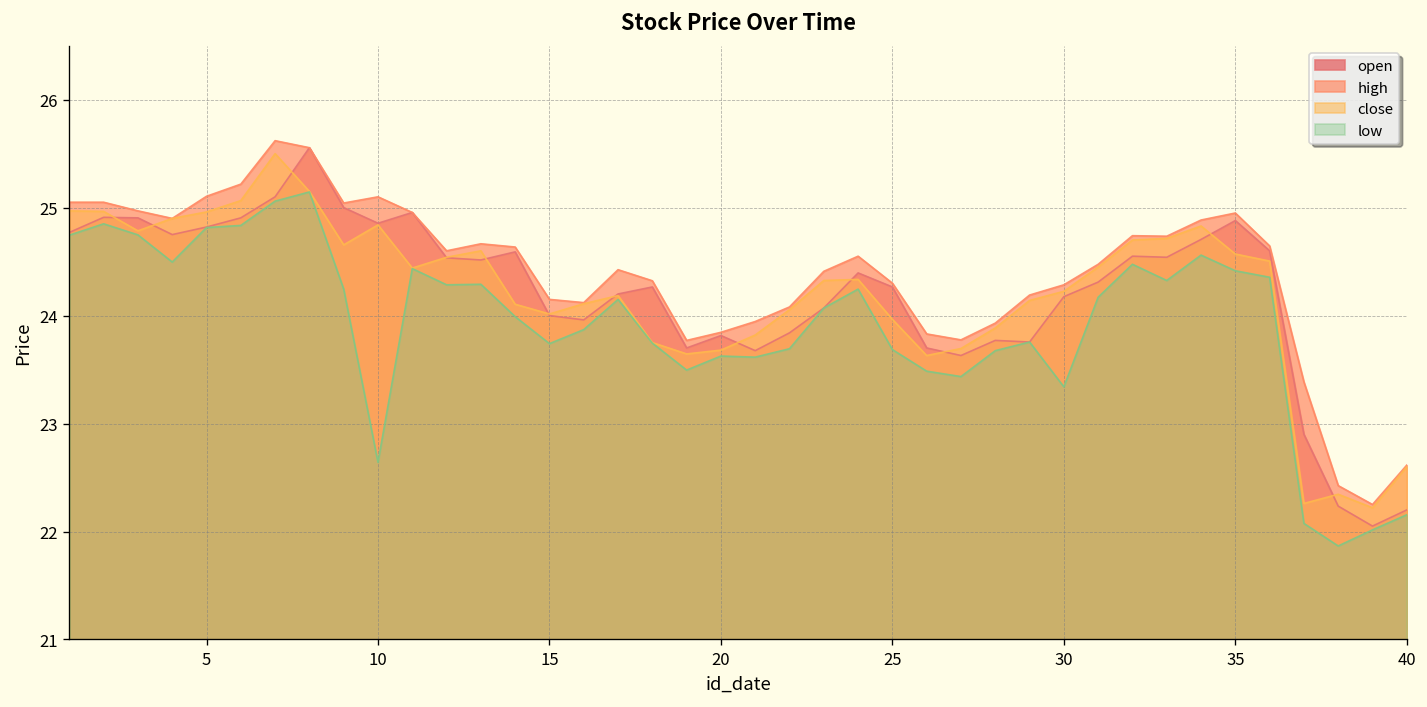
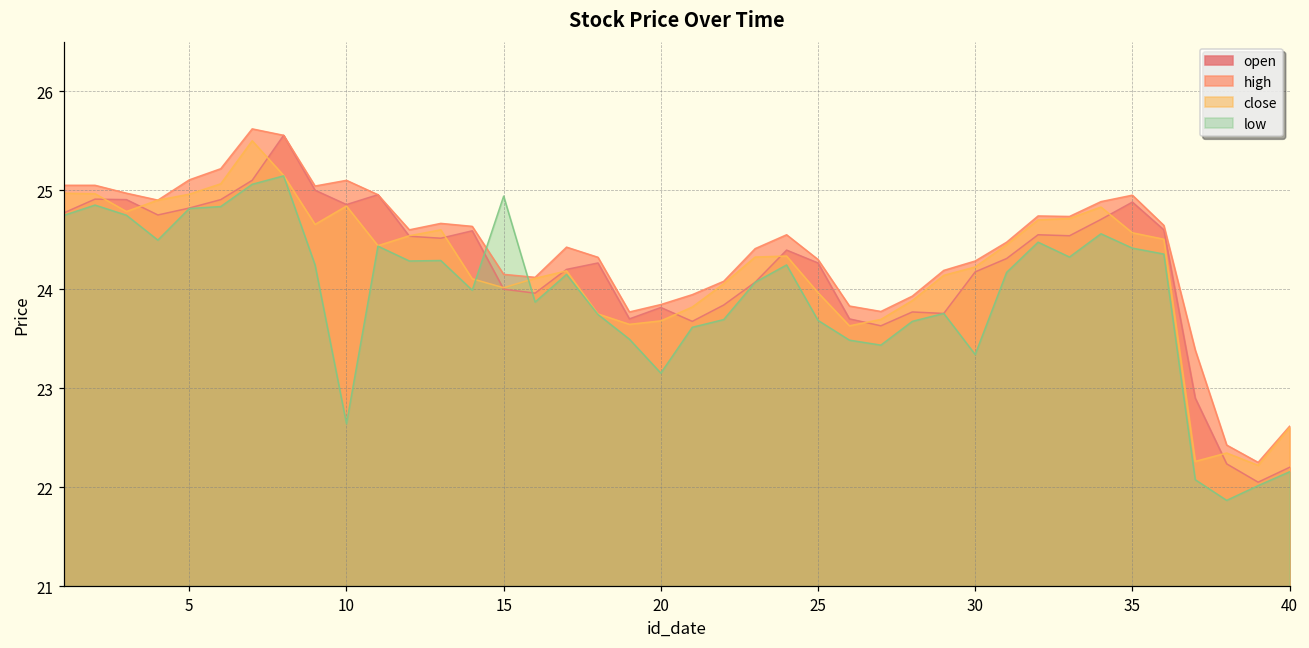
low, 15: 23.7 -> 24.9
low, 20: 23.6 -> 23.2
